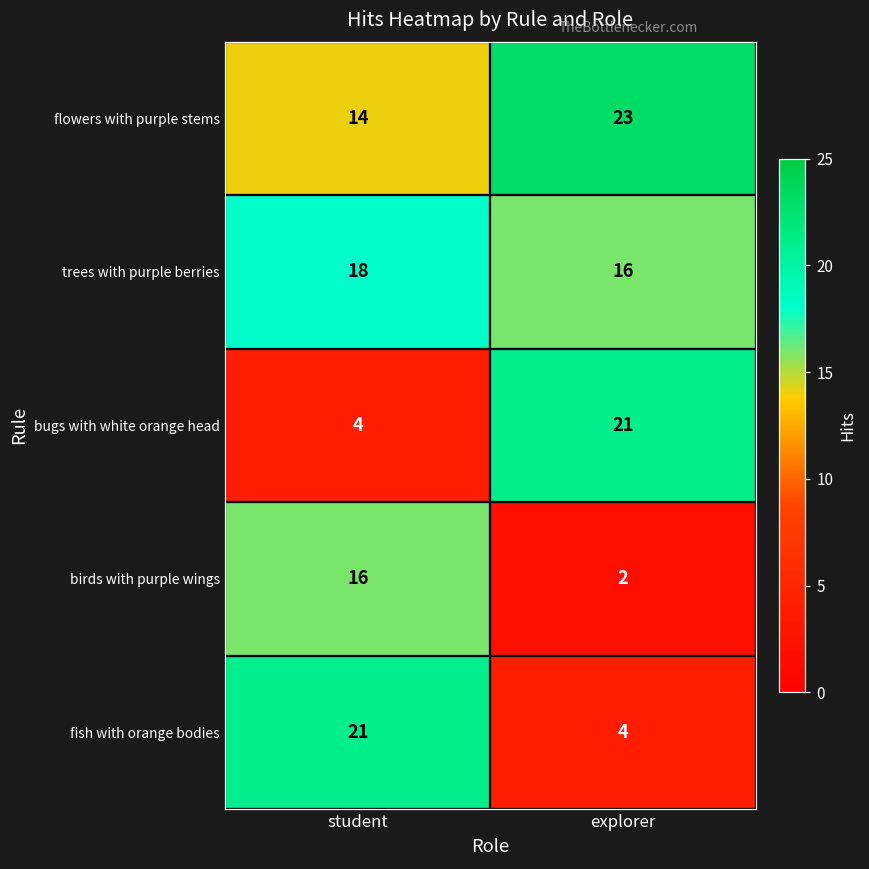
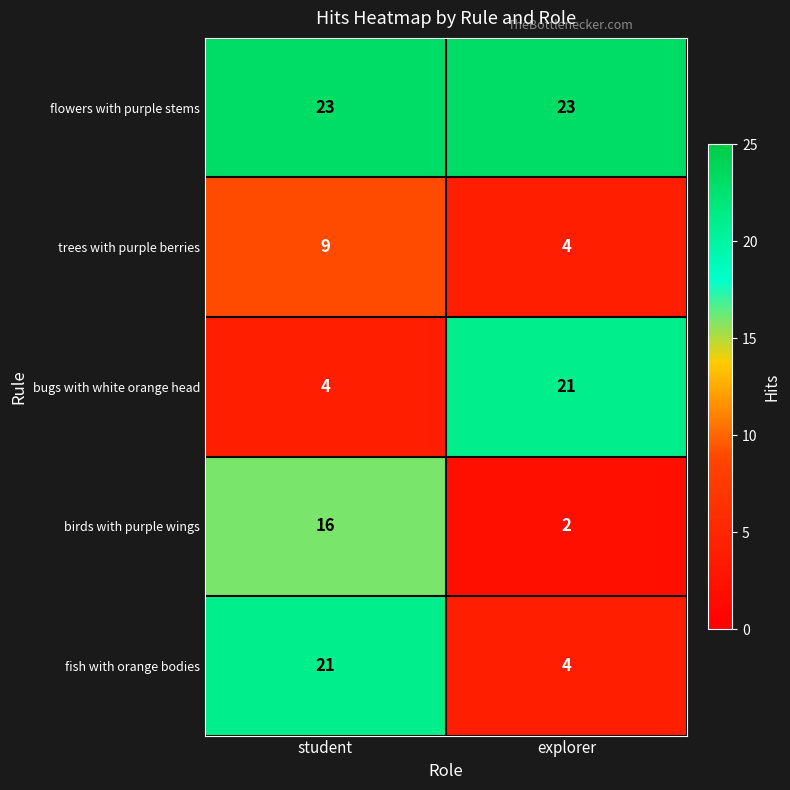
flowers with purple stems, student: 14 -> 23
trees with purple berries, student: 18 -> 9
trees with purple berries, explorer: 16 -> 4
